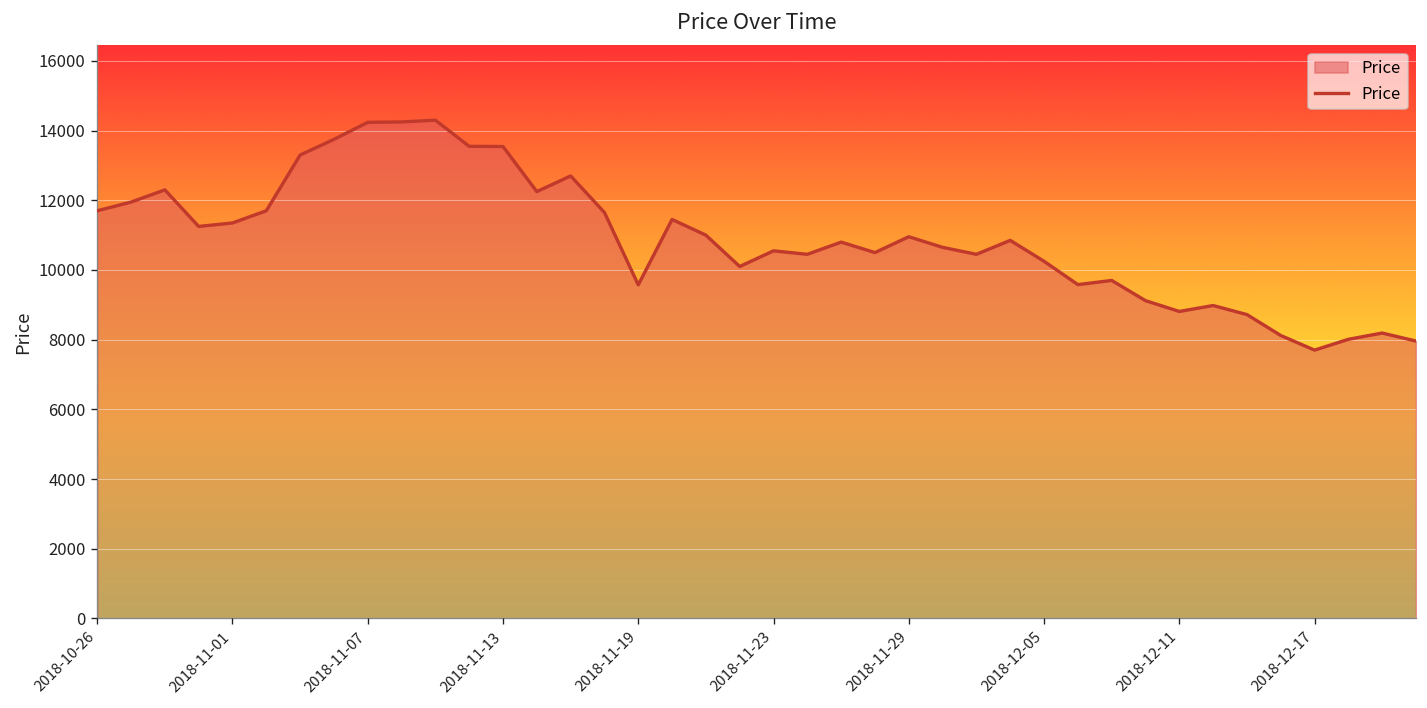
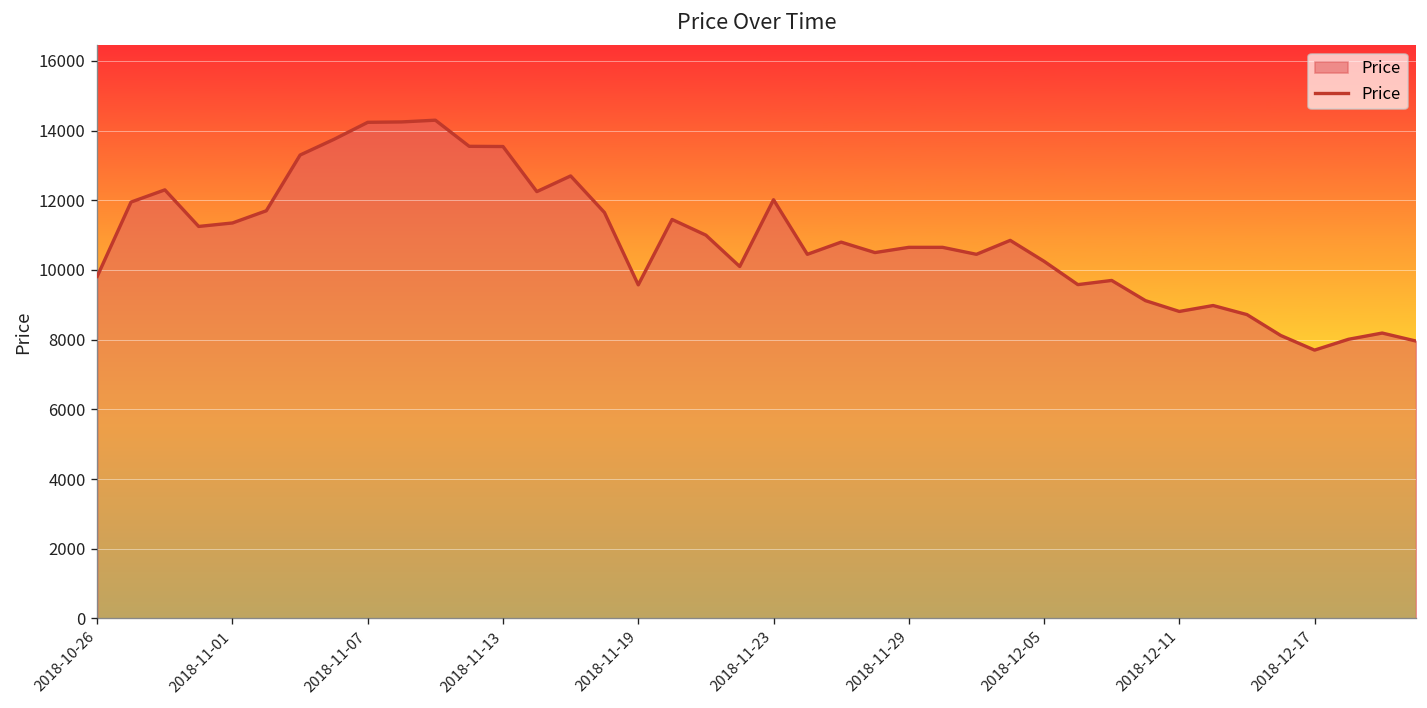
2018-10-26: 11700 -> 9800
2018-11-23: 10600 -> 12000
2018-11-29: 11000 -> 10700
